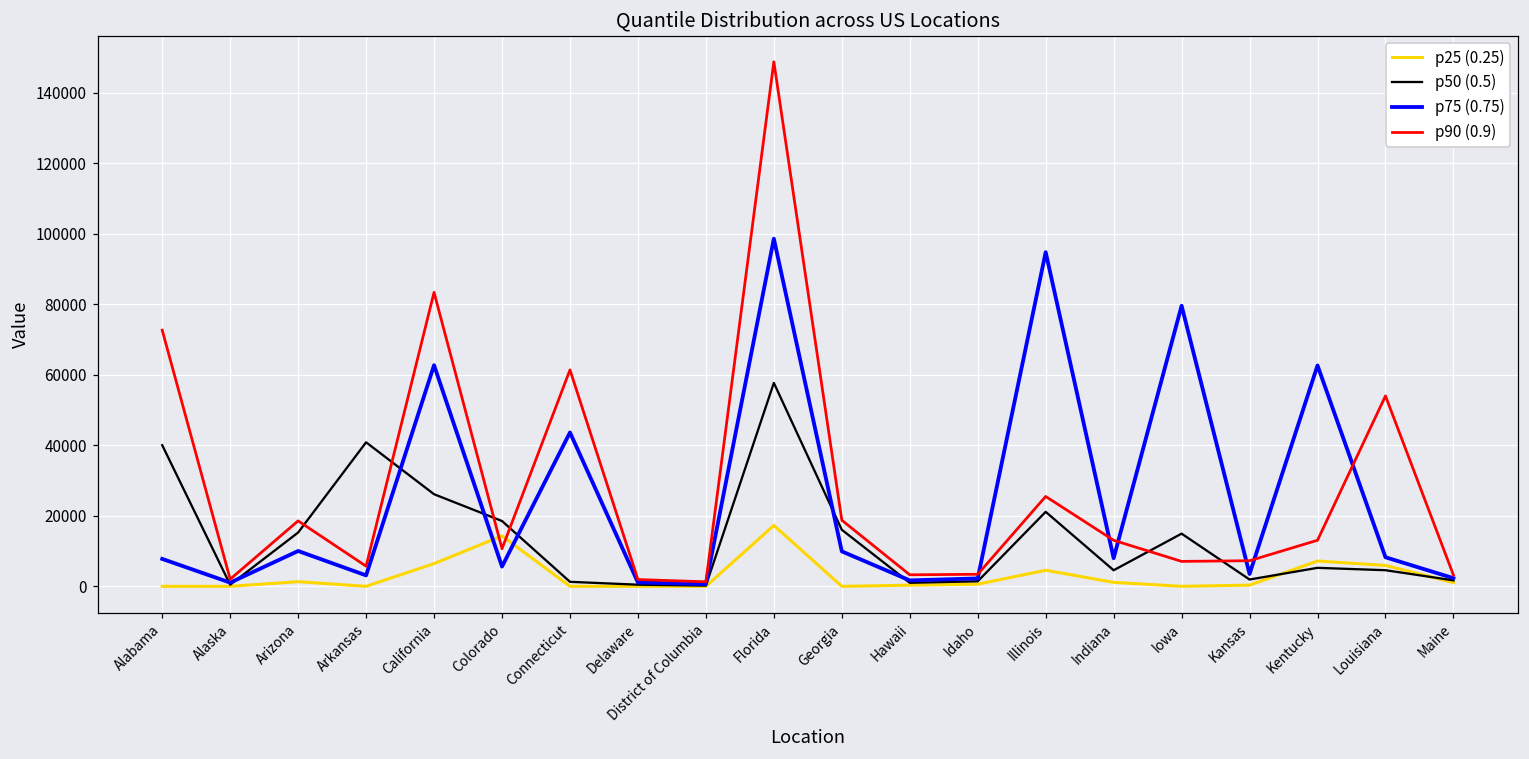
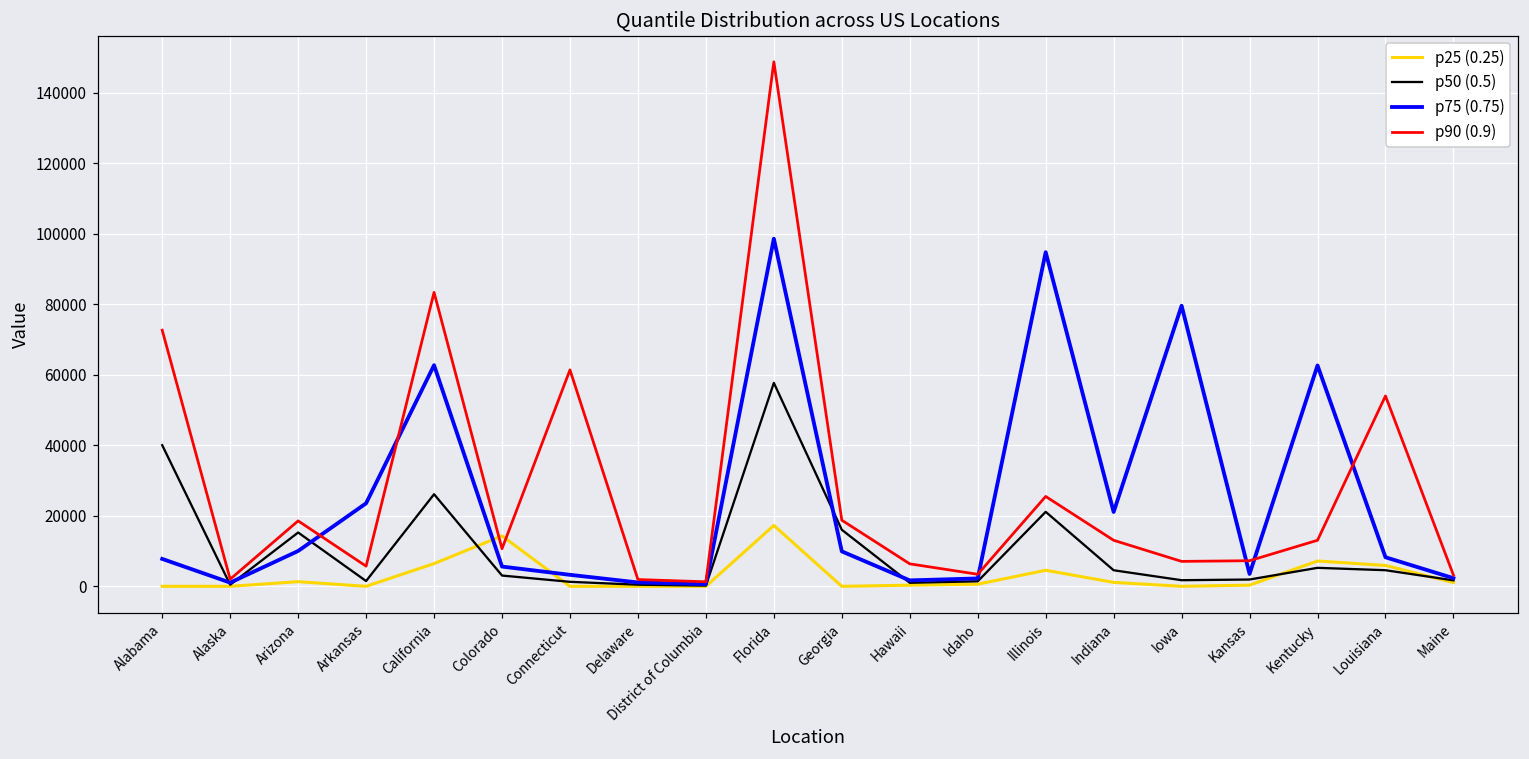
p50 (0.5), Arkansas: 41000 -> 1000
p75 (0.75), Arkansas: 3000 -> 24000
p50 (0.5), Colorado: 19000 -> 3000
p75 (0.75), Connecticut: 44000 -> 3000
p90 (0.9), Hawaii: 3000 -> 6000
p75 (0.75), Indiana: 8000 -> 21000
p50 (0.5), Iowa: 15000 -> 2000
